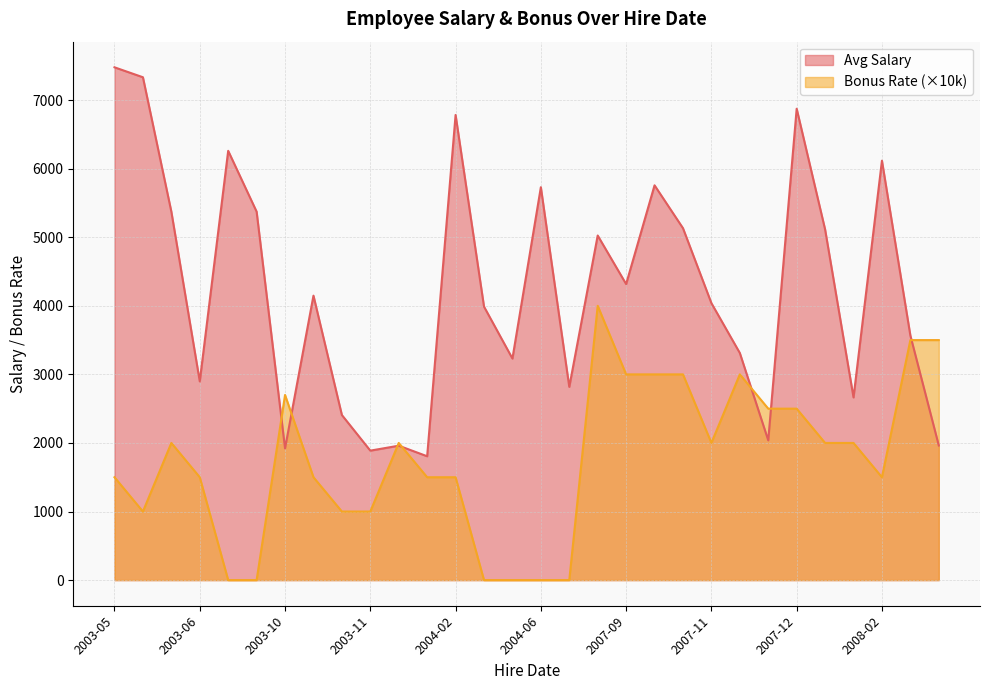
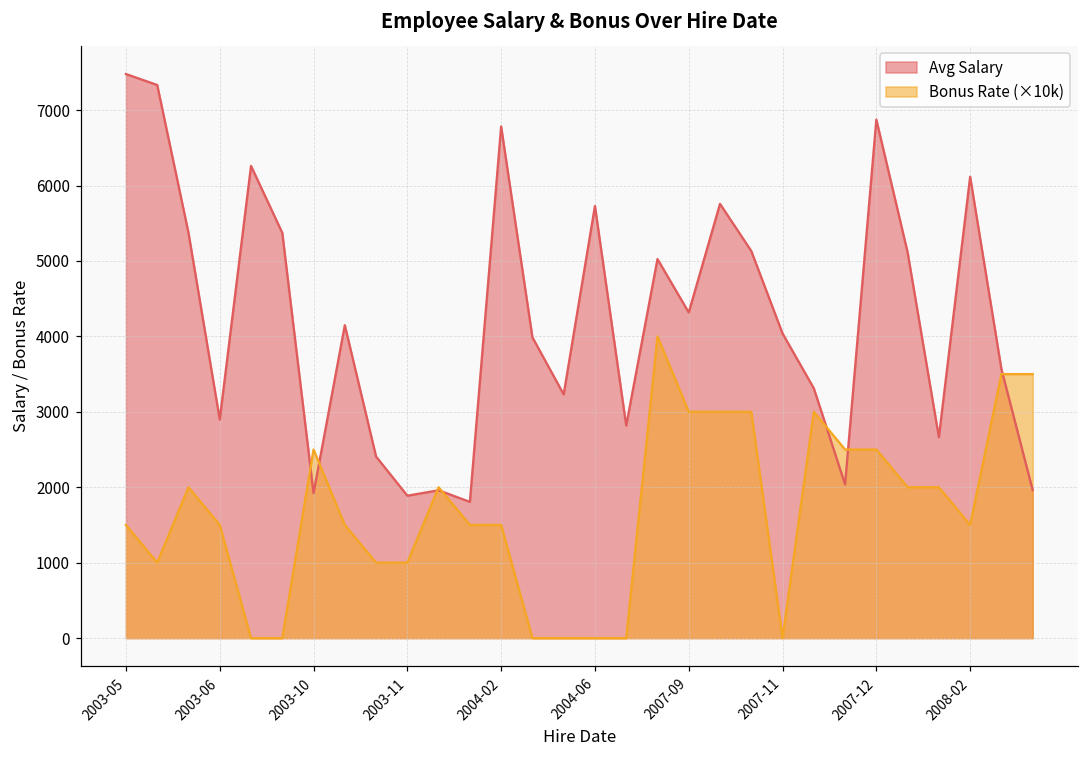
Bonus Rate (×10k), 2003-10: 2700 -> 2500
Bonus Rate (×10k), 2007-11: 2000 -> 0
